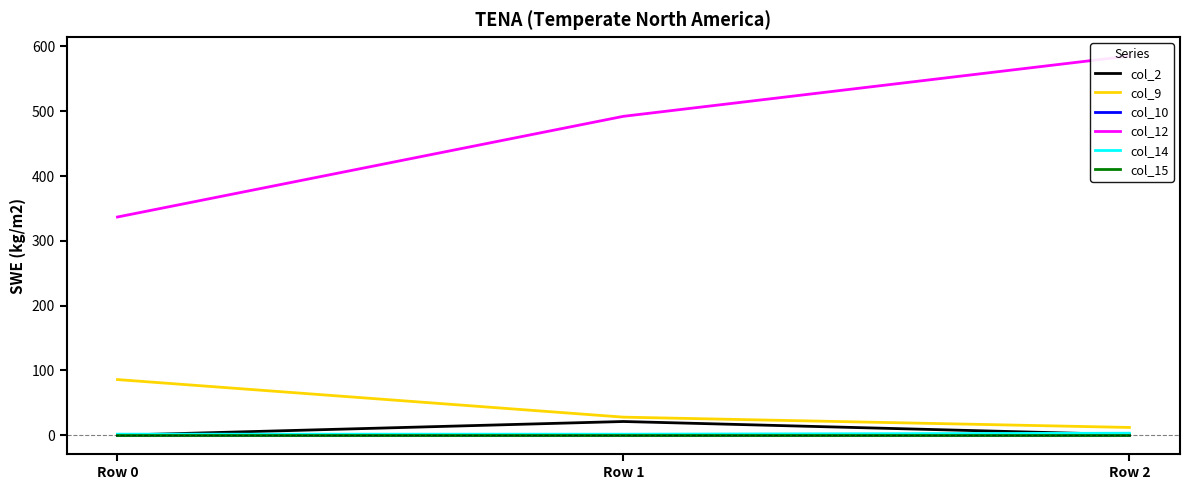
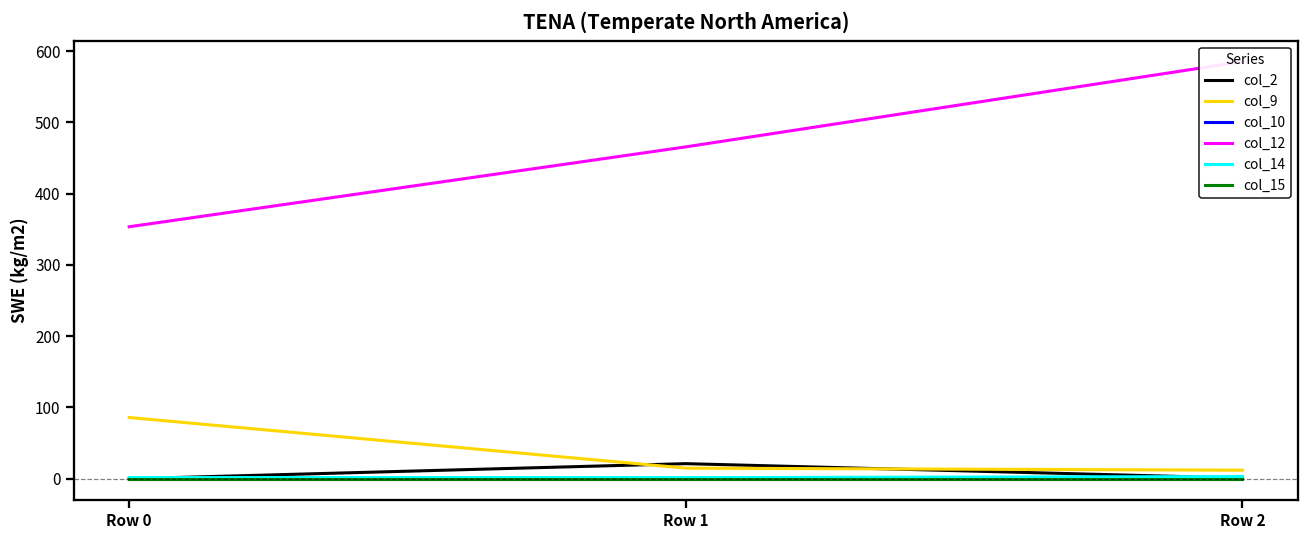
col_12, Row 0: 340 -> 350
col_9, Row 1: 30 -> 10
col_12, Row 1: 490 -> 470
